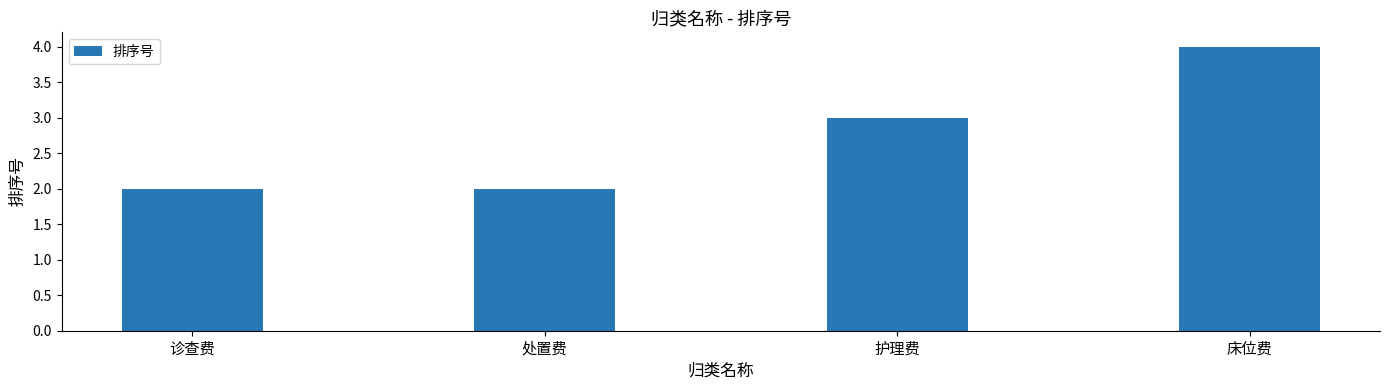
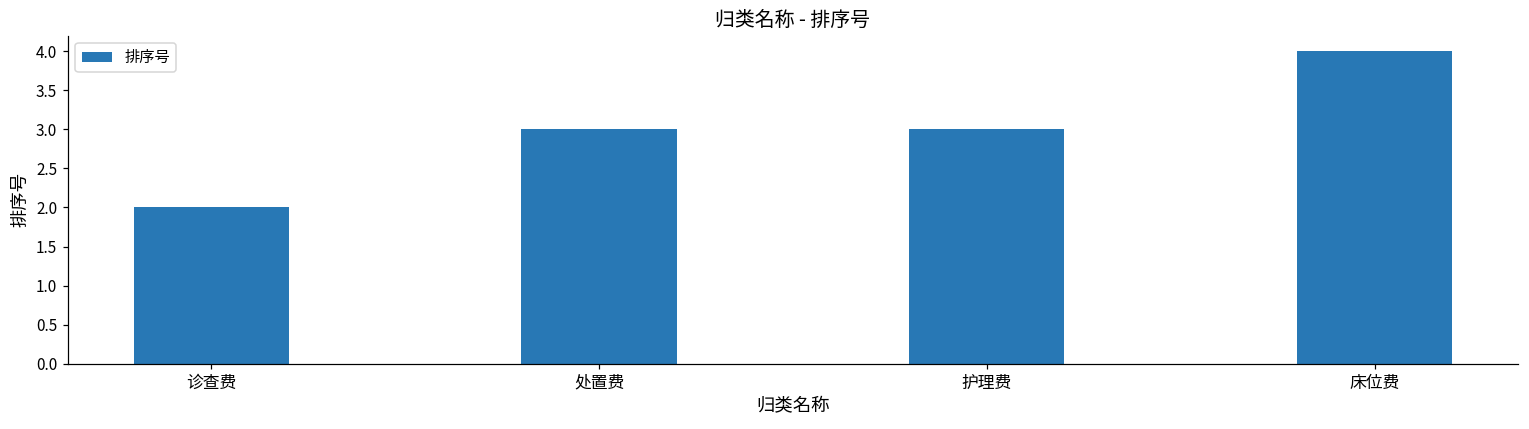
处置费: 2 -> 3
